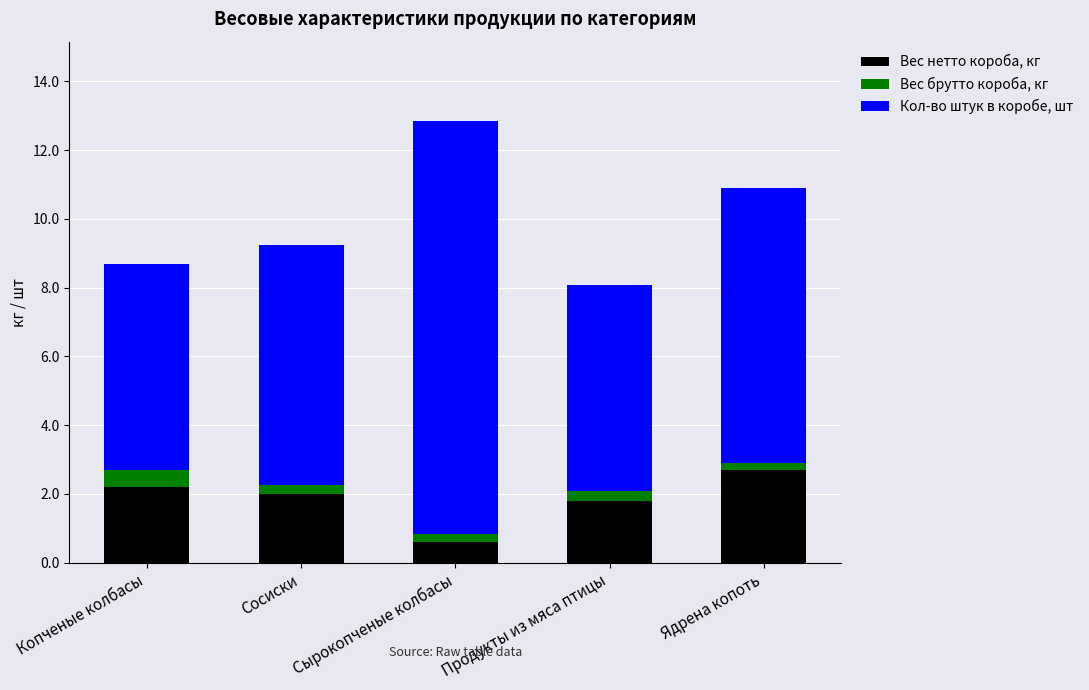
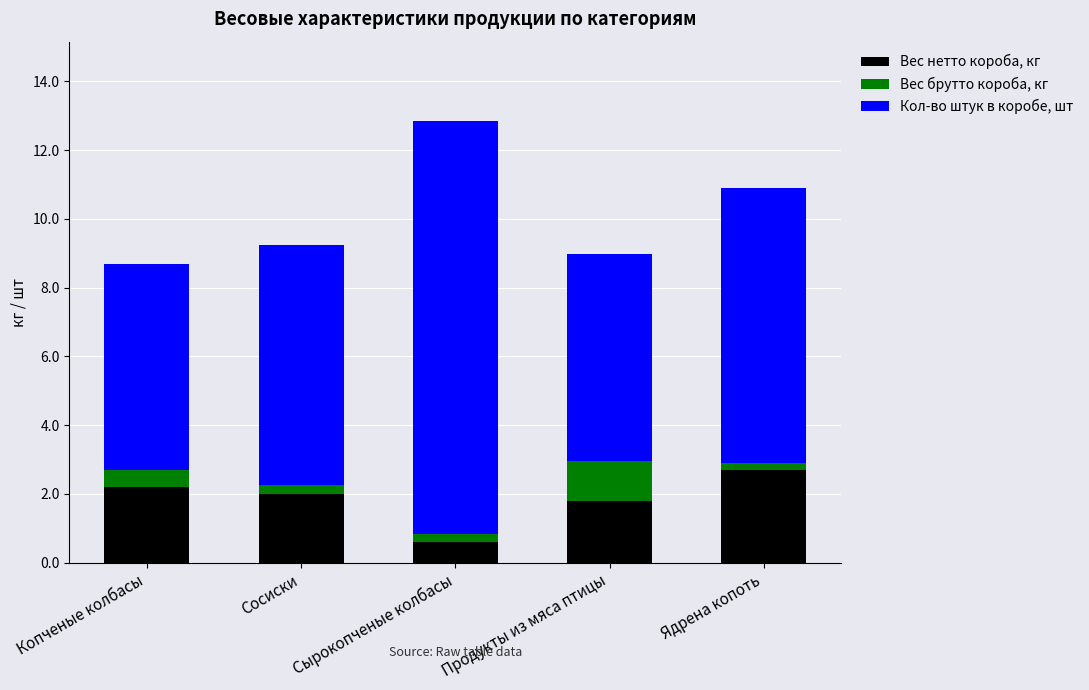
Вес брутто короба, кг, Продукты из мяса птицы: 0.3 -> 1.2
